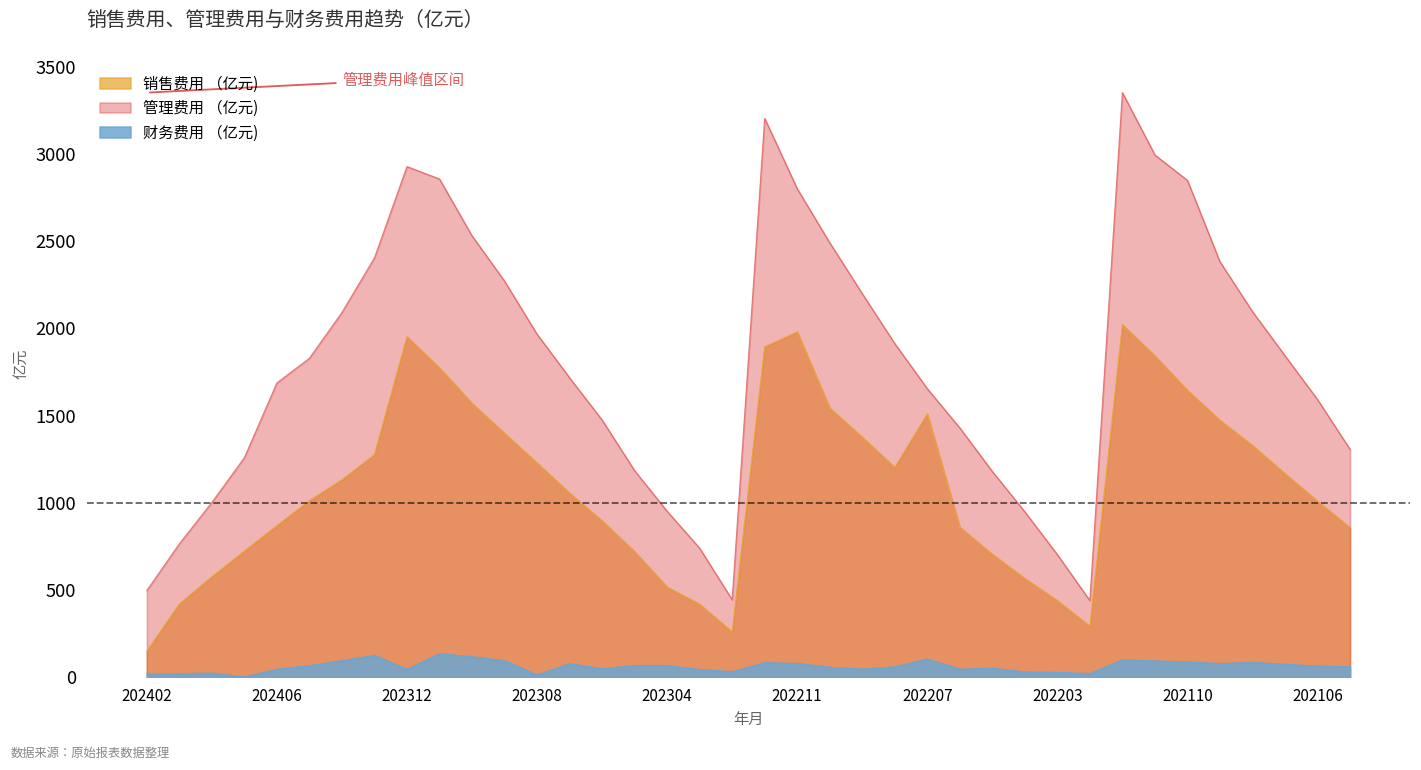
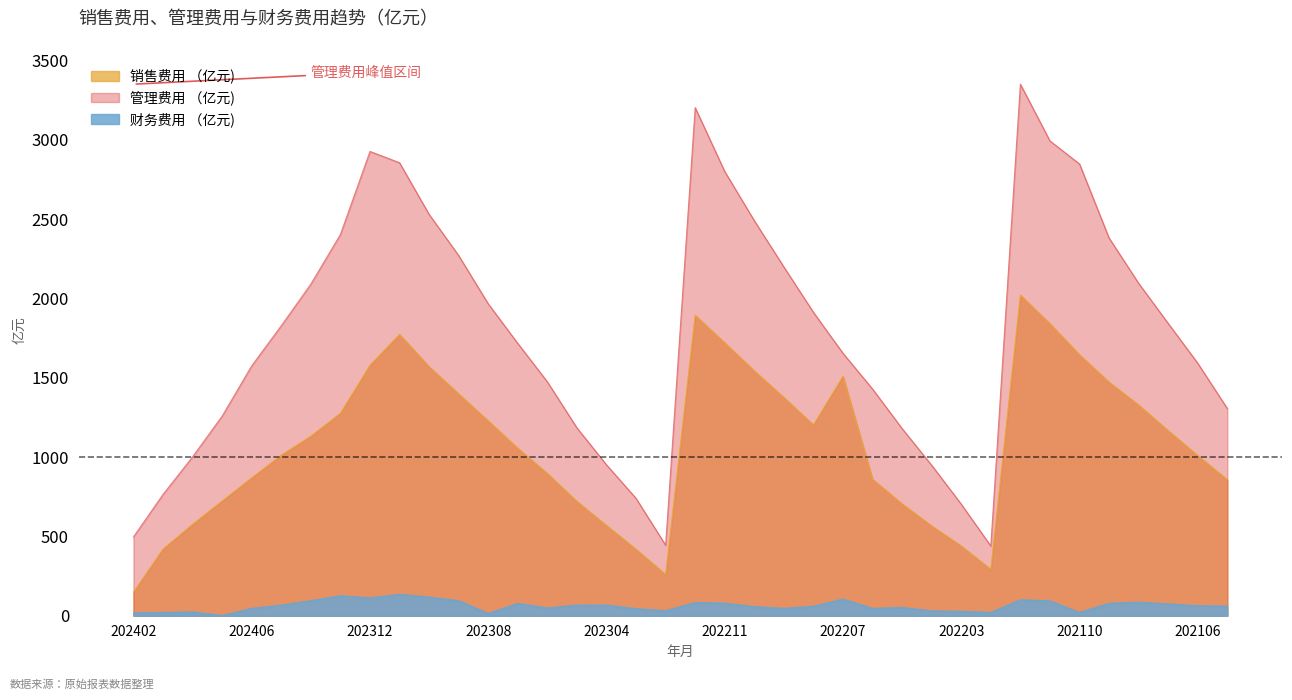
管理费用 （亿元), 202406: 1690 -> 1580
销售费用 （亿元), 202312: 1950 -> 1580
财务费用 （亿元), 202312: 50 -> 110
销售费用 （亿元), 202304: 520 -> 570
销售费用 （亿元), 202211: 1980 -> 1720
财务费用 （亿元), 202110: 90 -> 20
